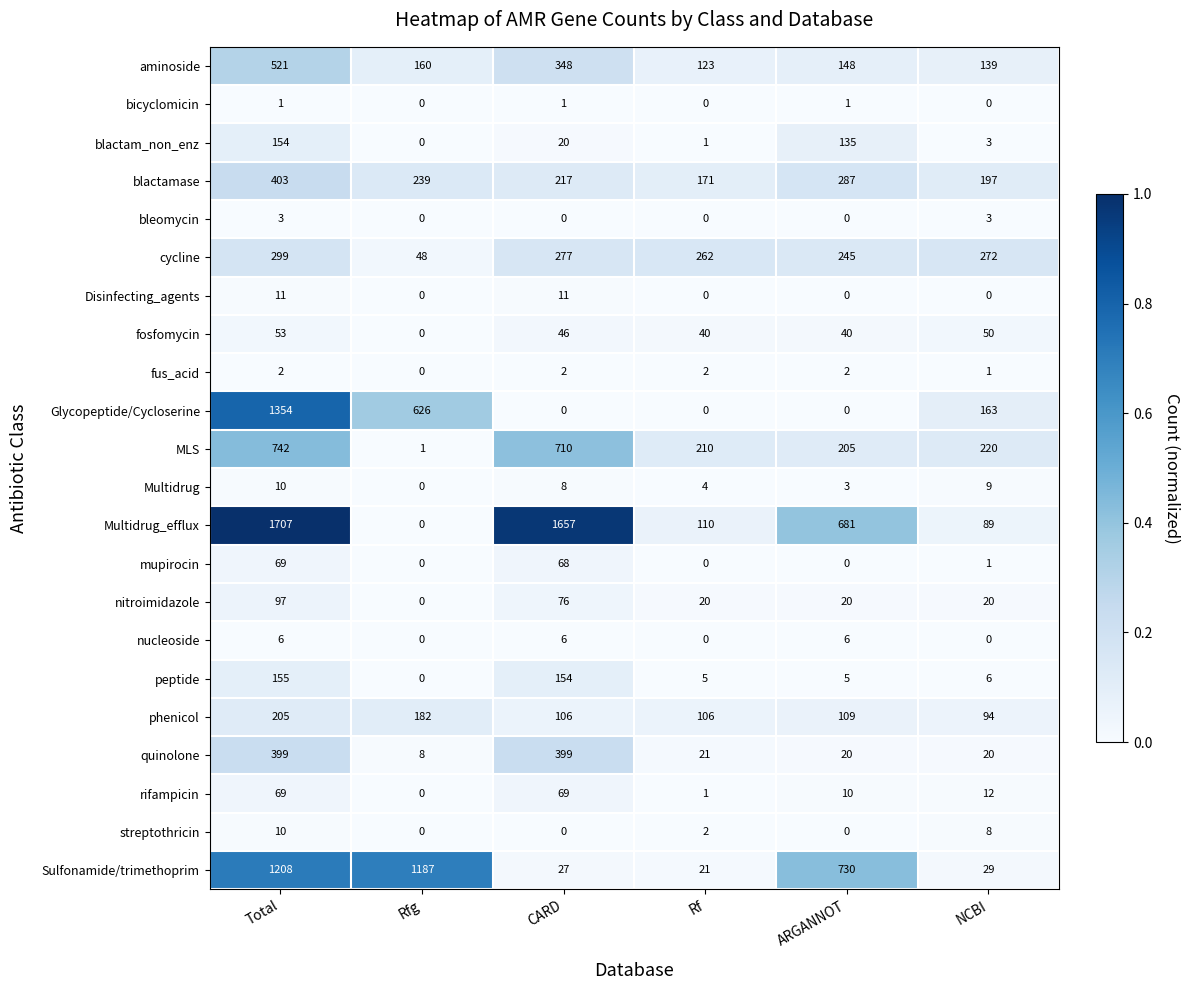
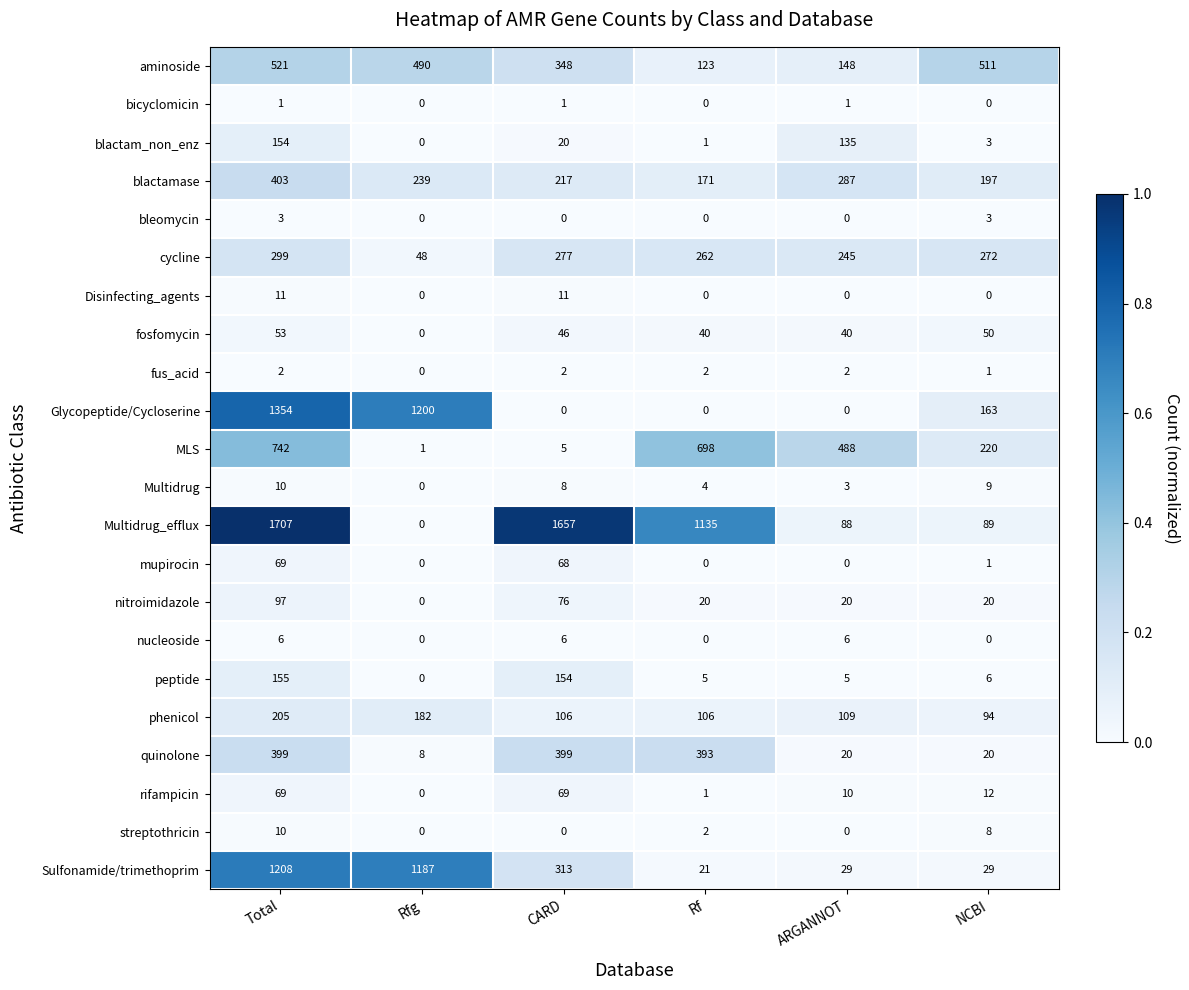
aminoside, Rfg: 160 -> 490
aminoside, NCBI: 139 -> 511
Glycopeptide/Cycloserine, Rfg: 626 -> 1200
MLS, CARD: 710 -> 5
MLS, Rf: 210 -> 698
MLS, ARGANNOT: 205 -> 488
Multidrug_efflux, Rf: 110 -> 1135
Multidrug_efflux, ARGANNOT: 681 -> 88
quinolone, Rf: 21 -> 393
Sulfonamide/trimethoprim, CARD: 27 -> 313
Sulfonamide/trimethoprim, ARGANNOT: 730 -> 29
